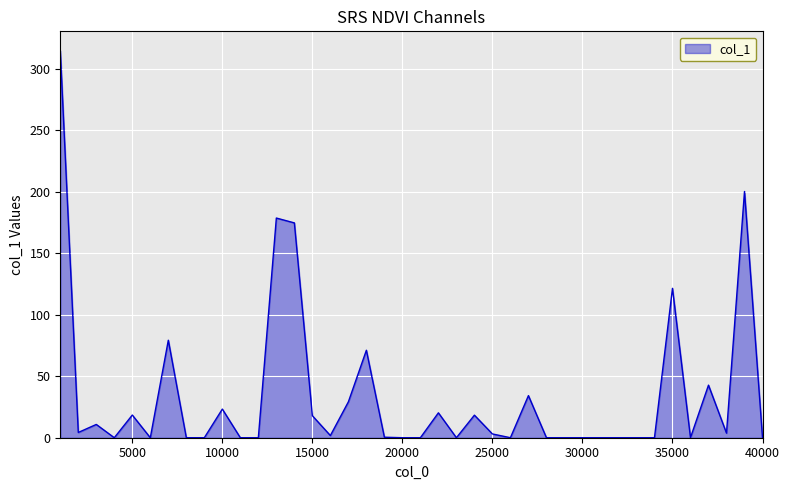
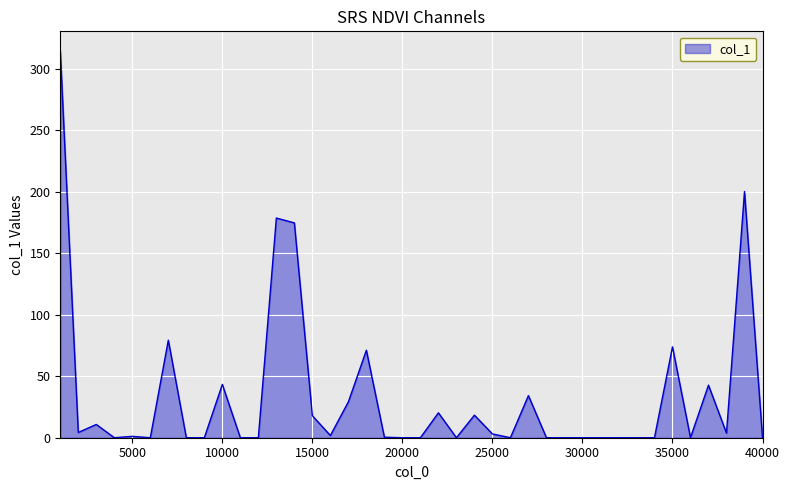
5000: 18 -> 1
10000: 23 -> 43
35000: 122 -> 74
